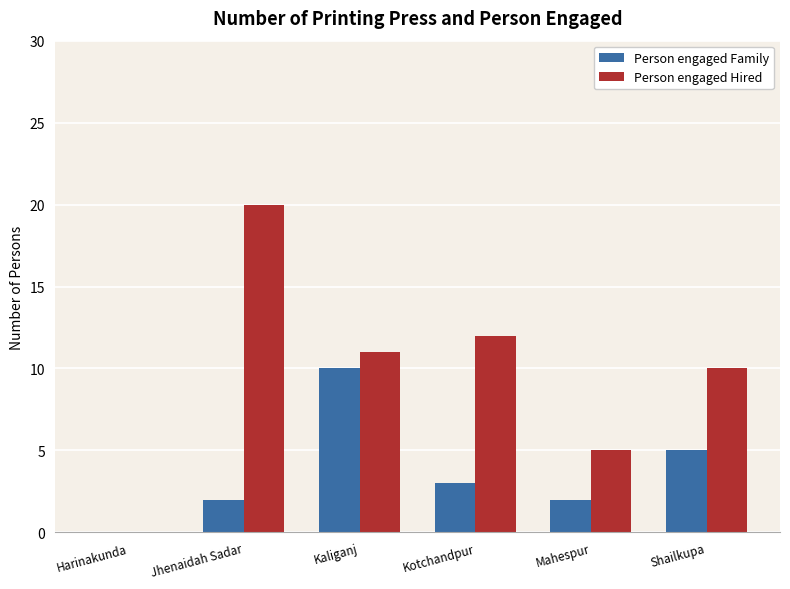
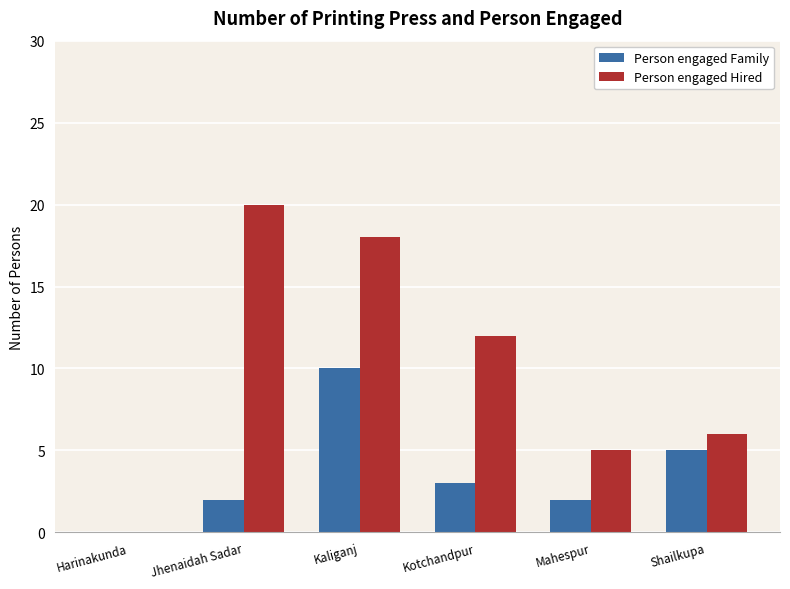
Person engaged Hired, Kaliganj: 11 -> 18
Person engaged Hired, Shailkupa: 10 -> 6
